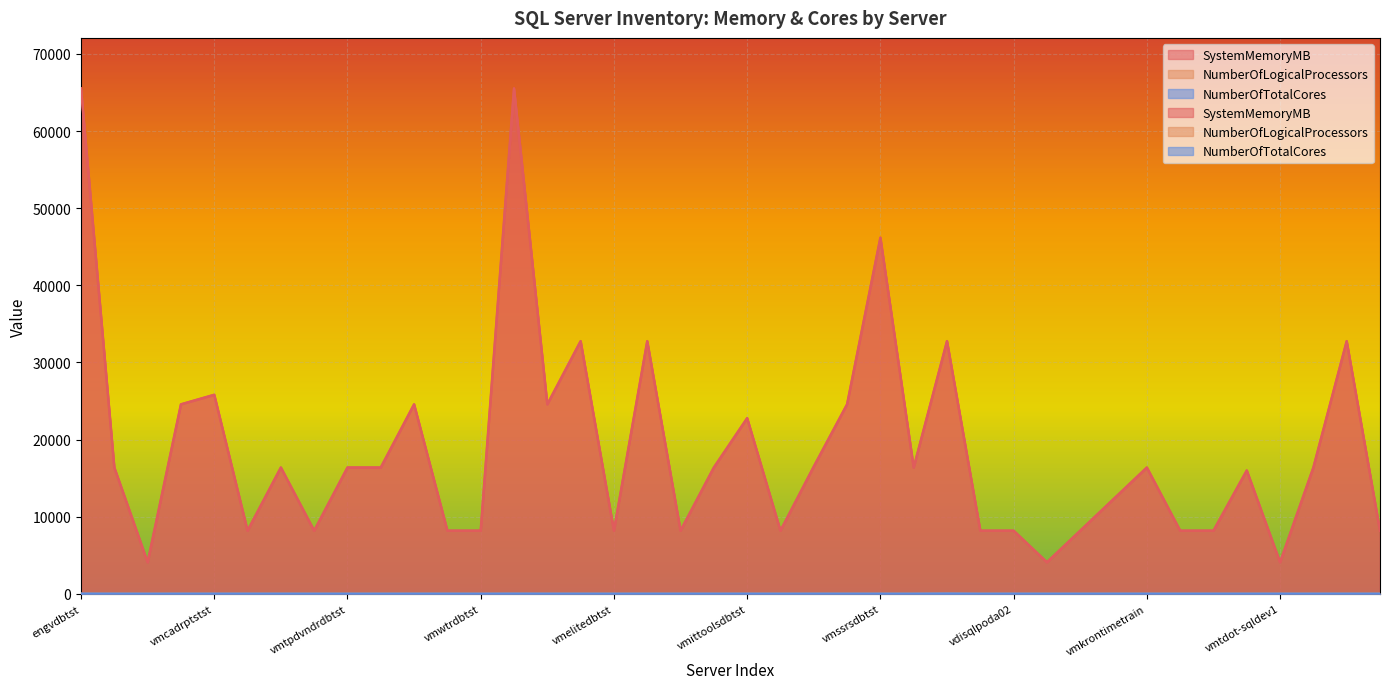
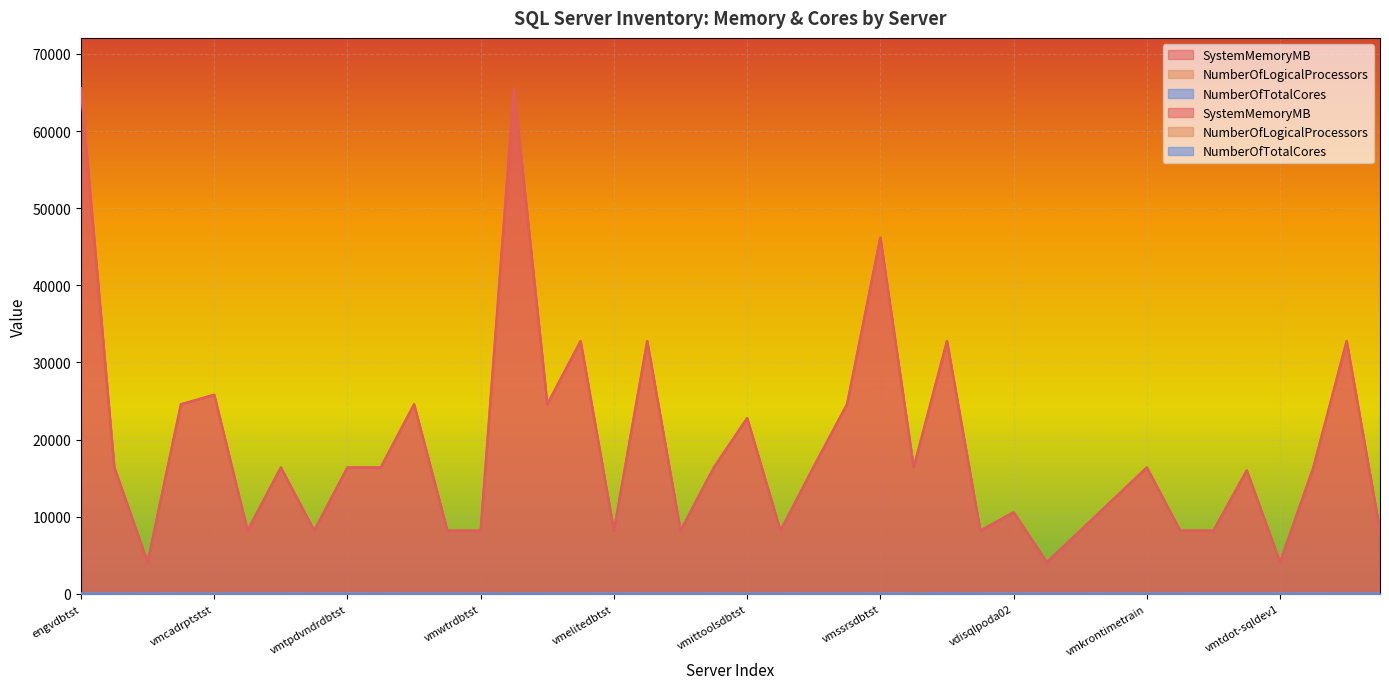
SystemMemoryMB, vdisqlpoda02: 8000 -> 11000
